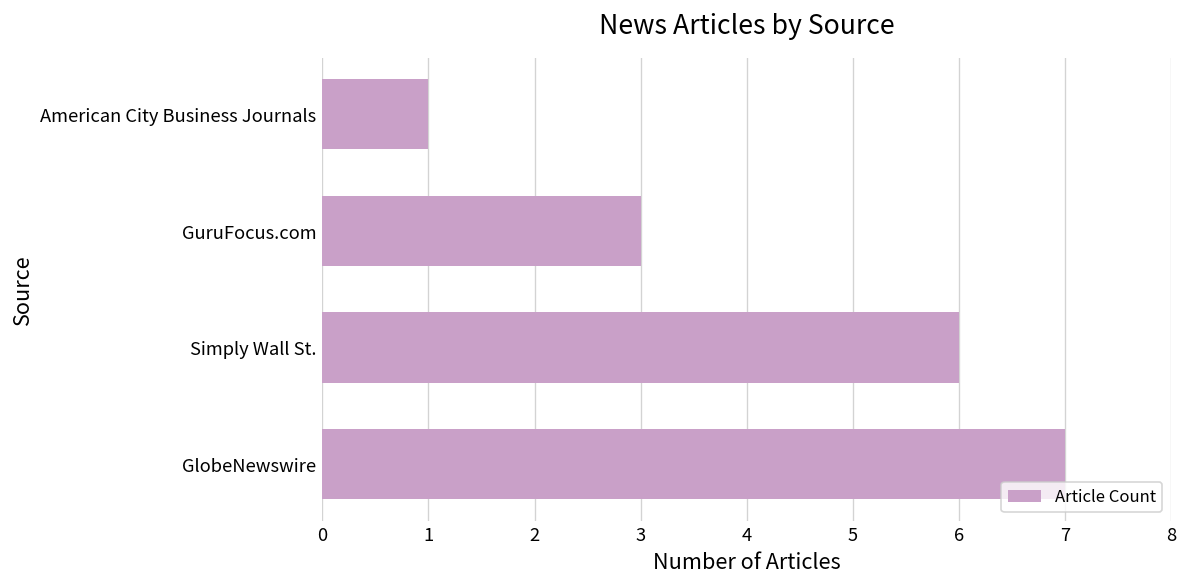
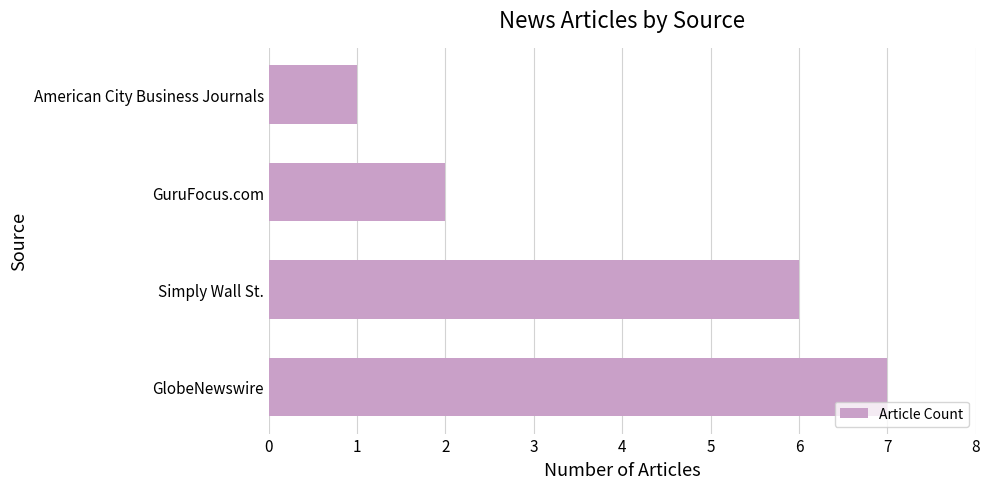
GuruFocus.com: 3 -> 2
